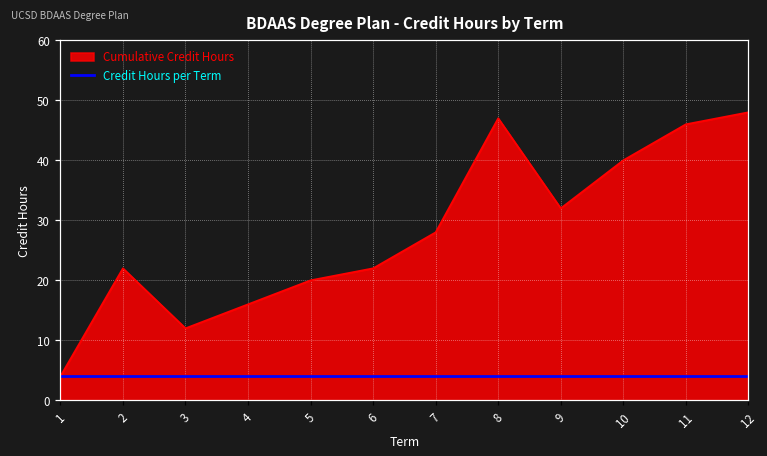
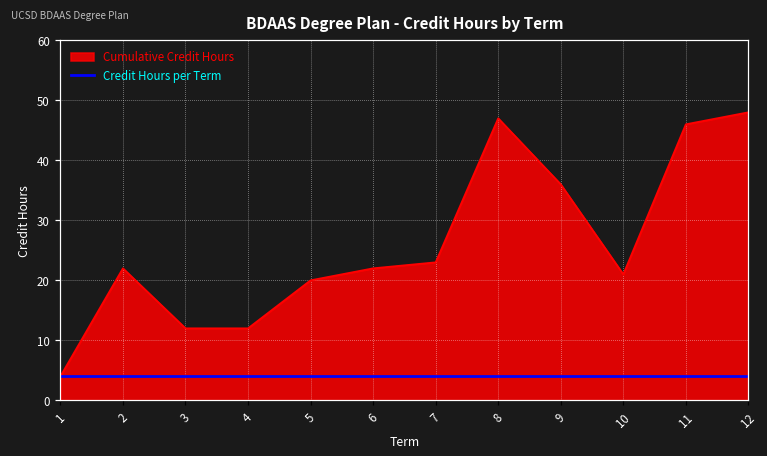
Cumulative Credit Hours, 4: 16 -> 12
Cumulative Credit Hours, 7: 28 -> 23
Cumulative Credit Hours, 9: 32 -> 36
Cumulative Credit Hours, 10: 40 -> 21
